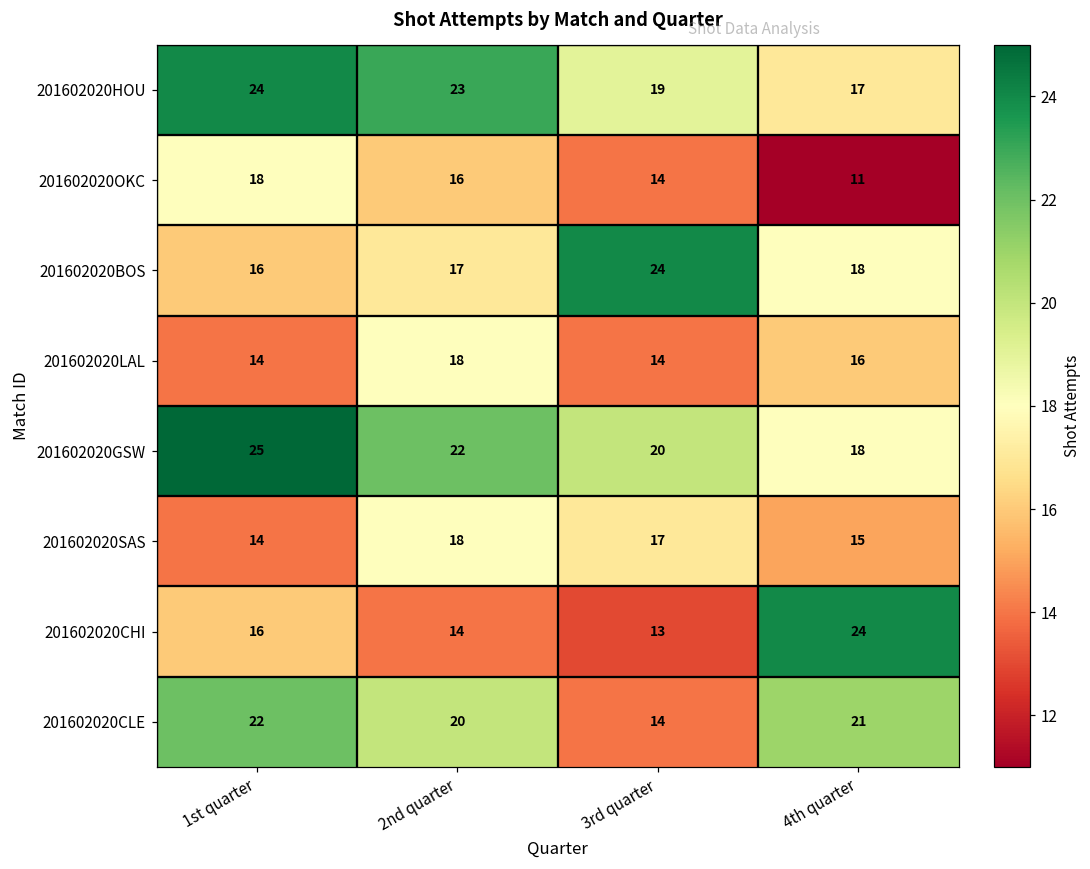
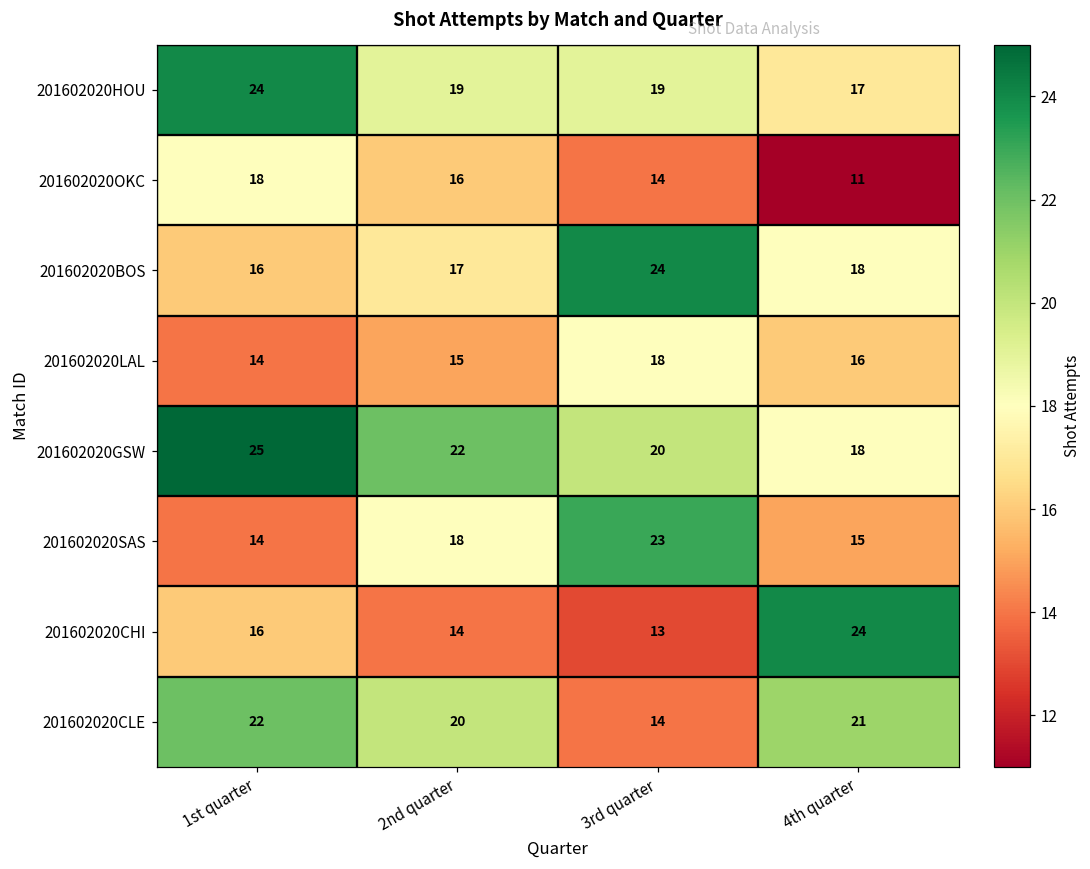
201602020HOU, 2nd quarter: 23 -> 19
201602020LAL, 2nd quarter: 18 -> 15
201602020LAL, 3rd quarter: 14 -> 18
201602020SAS, 3rd quarter: 17 -> 23
